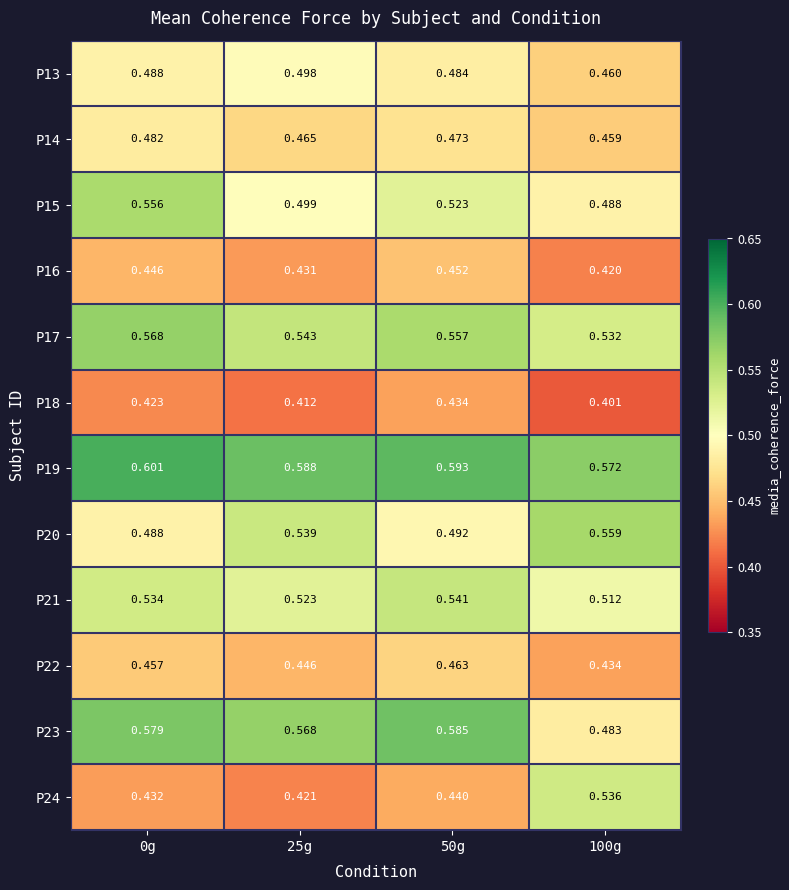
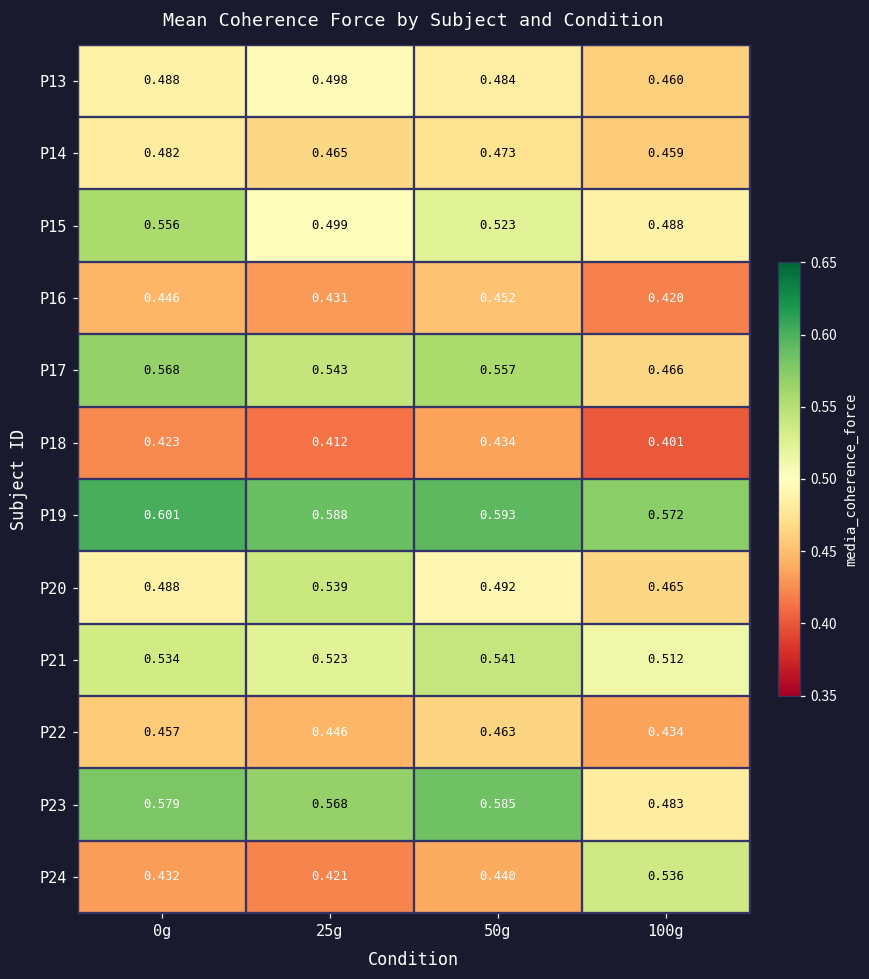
P17, 100g: 0.532 -> 0.466
P20, 100g: 0.559 -> 0.465
